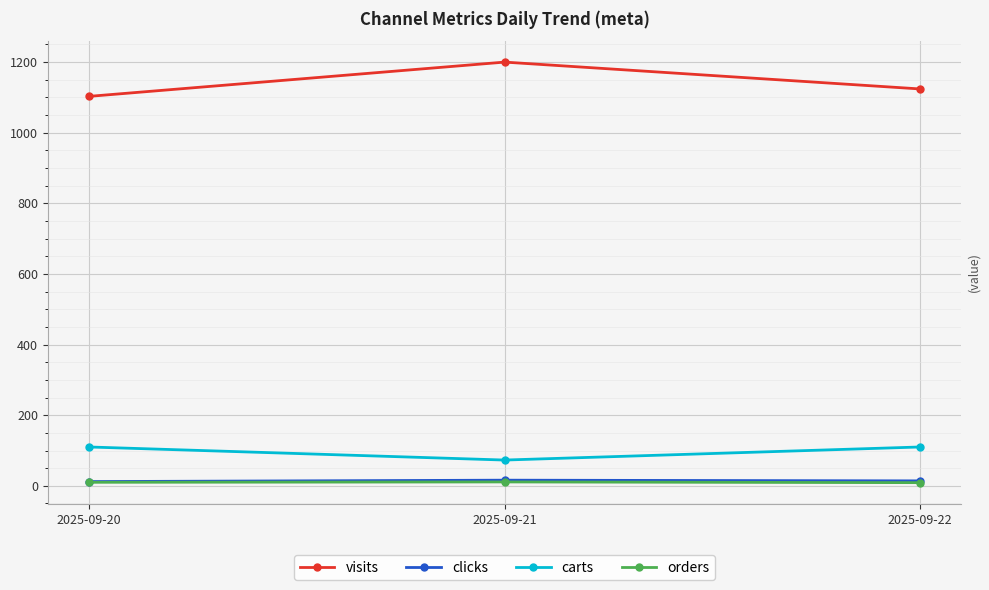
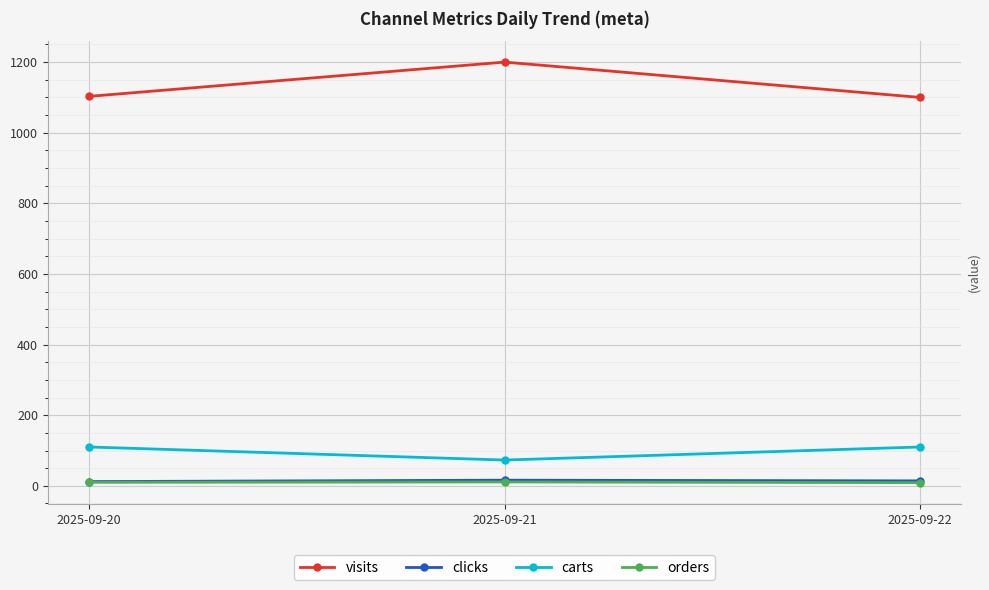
visits, 2025-09-22: 1120 -> 1100
